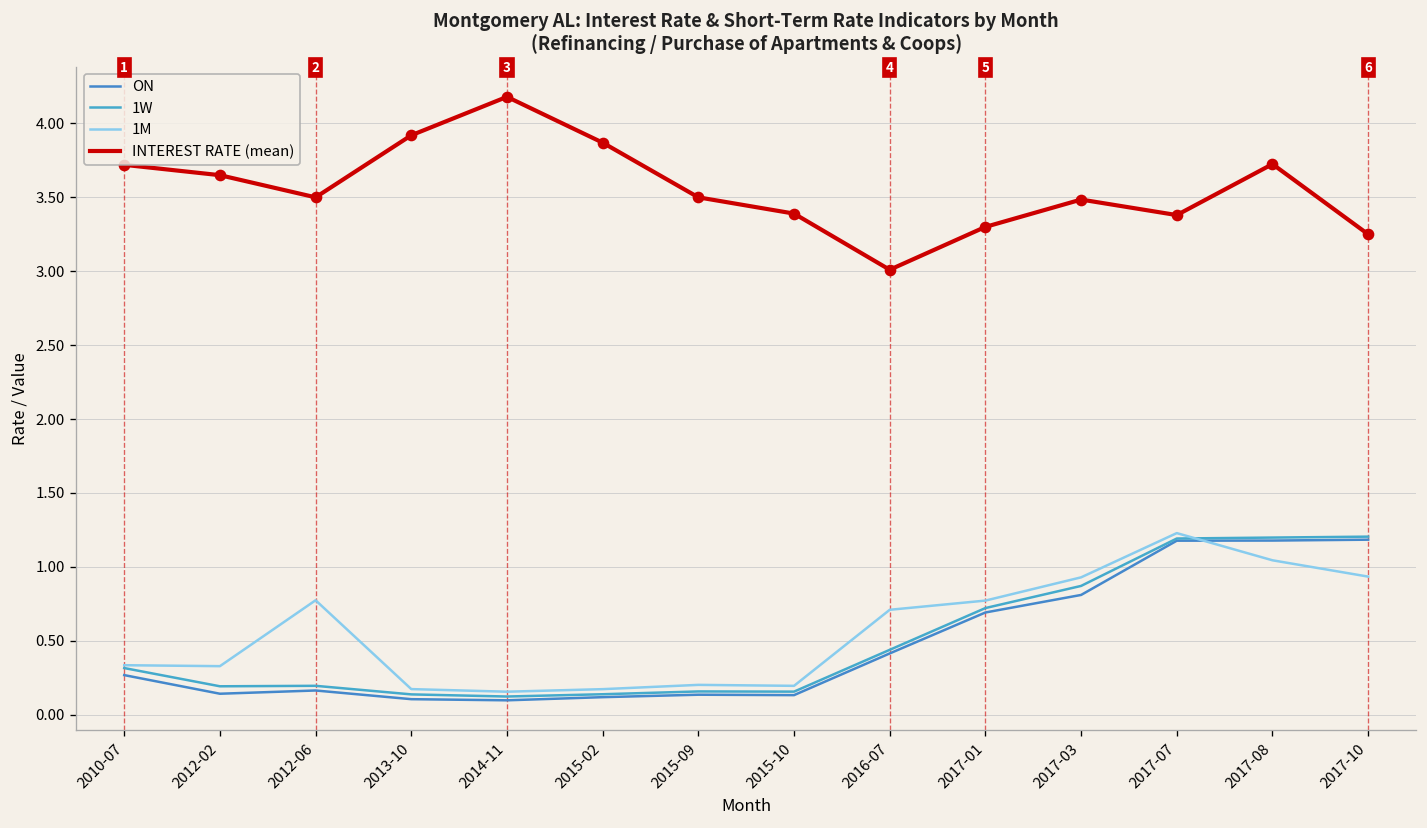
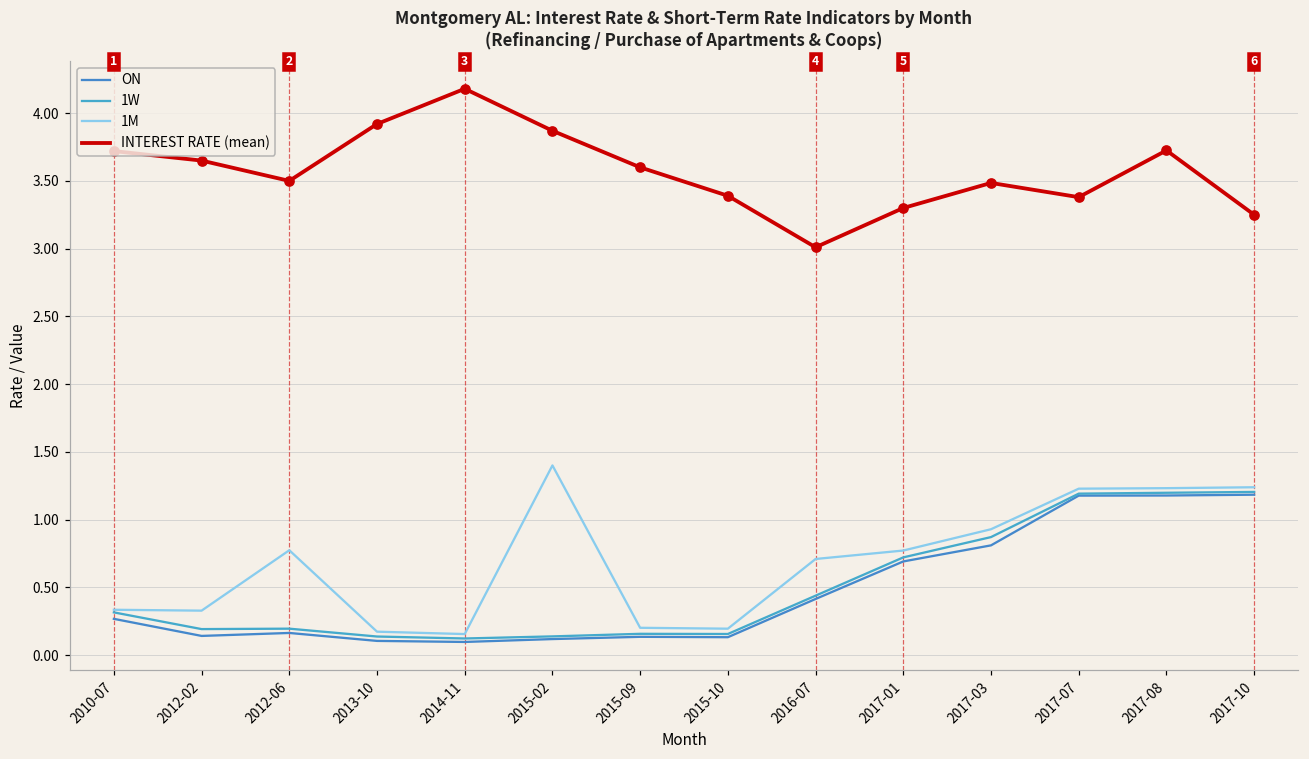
1M, 2015-02: 0.17 -> 1.40
INTEREST RATE (mean), 2015-09: 3.5 -> 3.6
1M, 2017-08: 1.04 -> 1.23
1M, 2017-10: 0.93 -> 1.24
